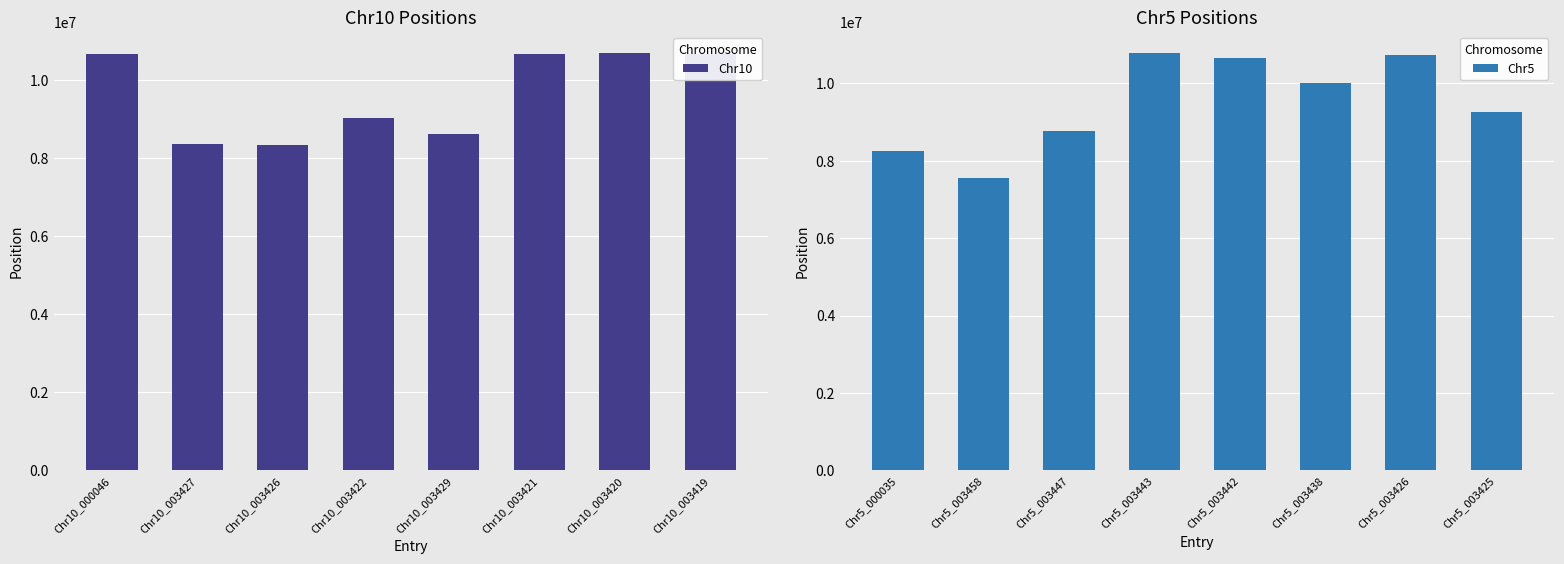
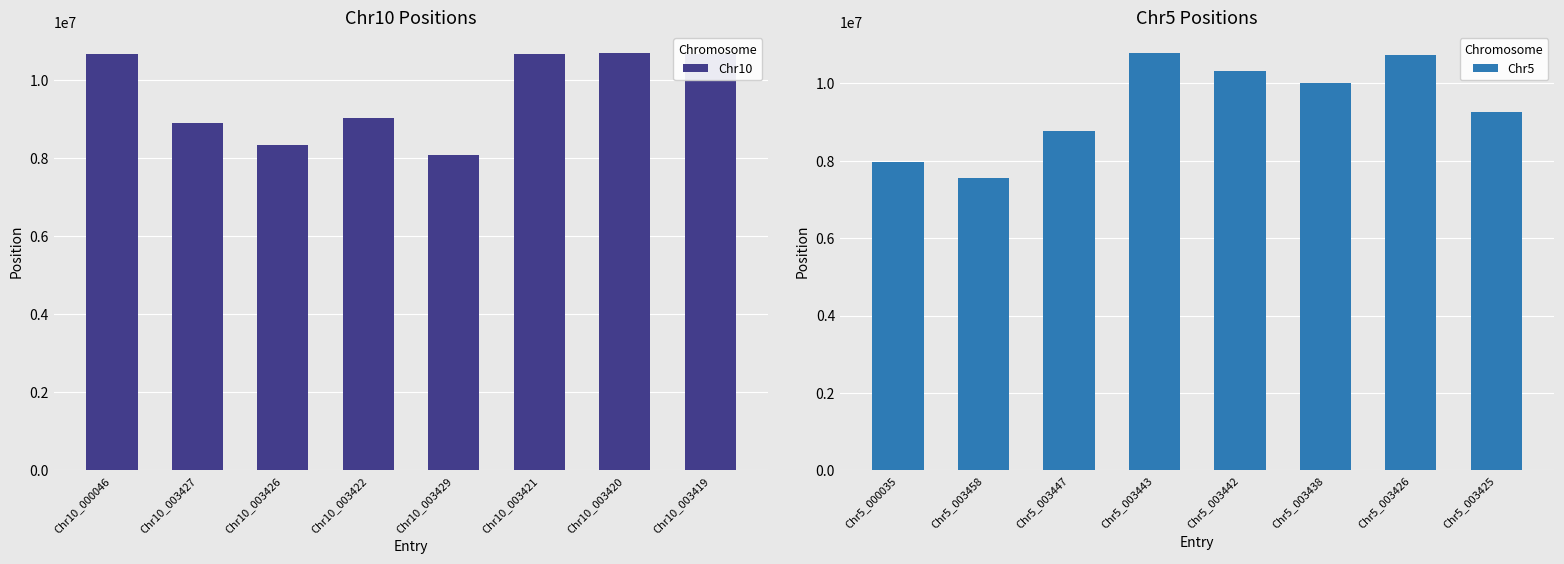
Chr10 Positions, Chr10_003427: 8300000 -> 8900000
Chr10 Positions, Chr10_003429: 8600000 -> 8100000
Chr5 Positions, Chr5_000035: 8300000 -> 8000000
Chr5 Positions, Chr5_003442: 10600000 -> 10300000
